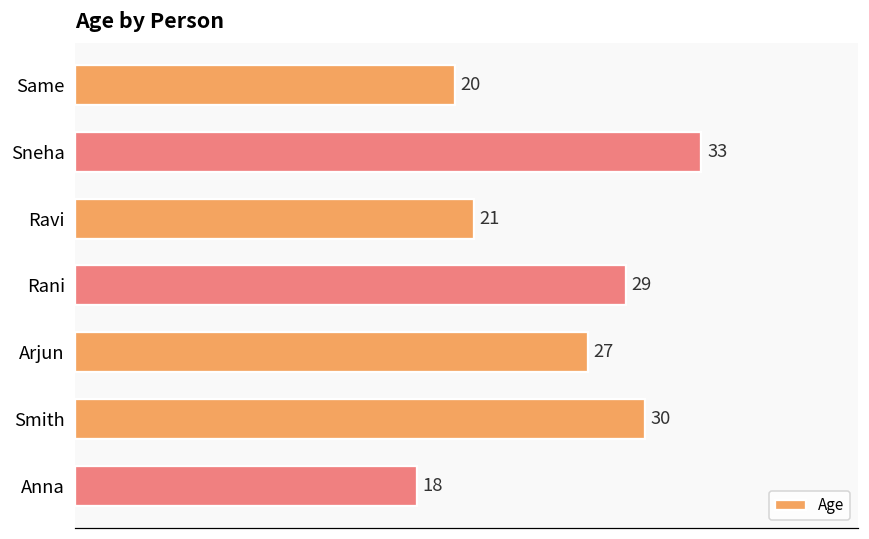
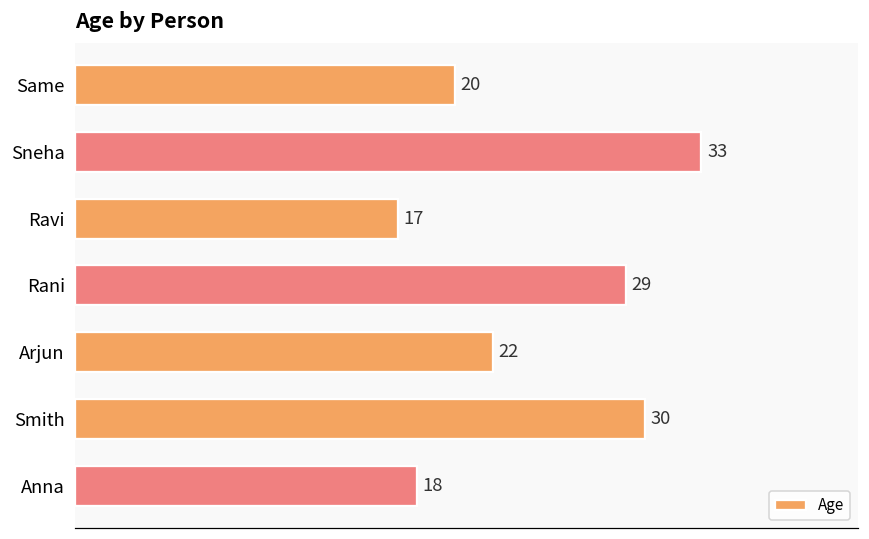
Ravi: 21 -> 17
Arjun: 27 -> 22
